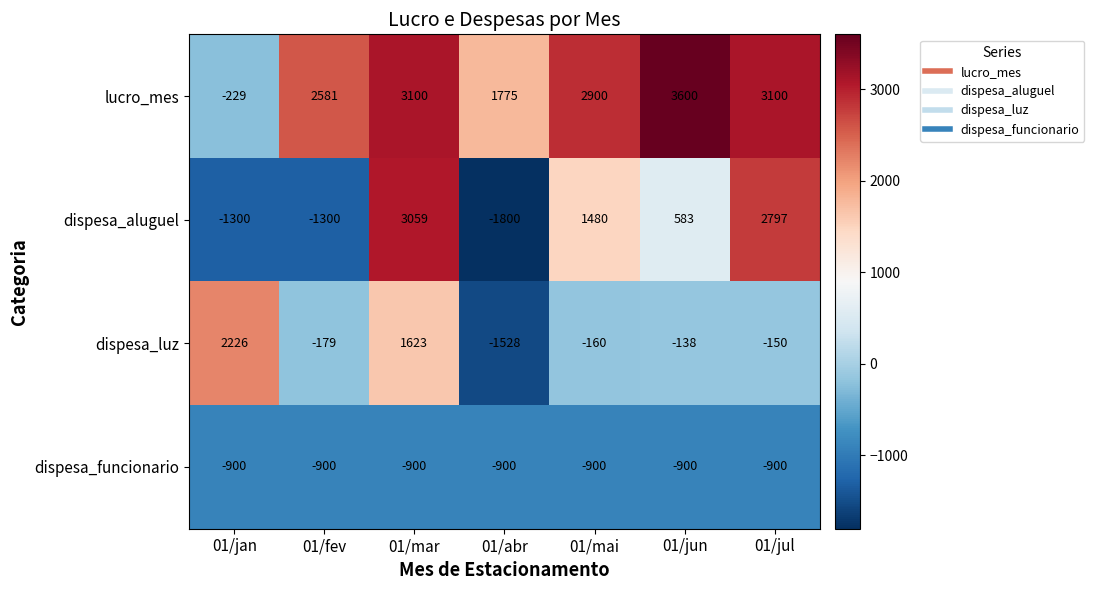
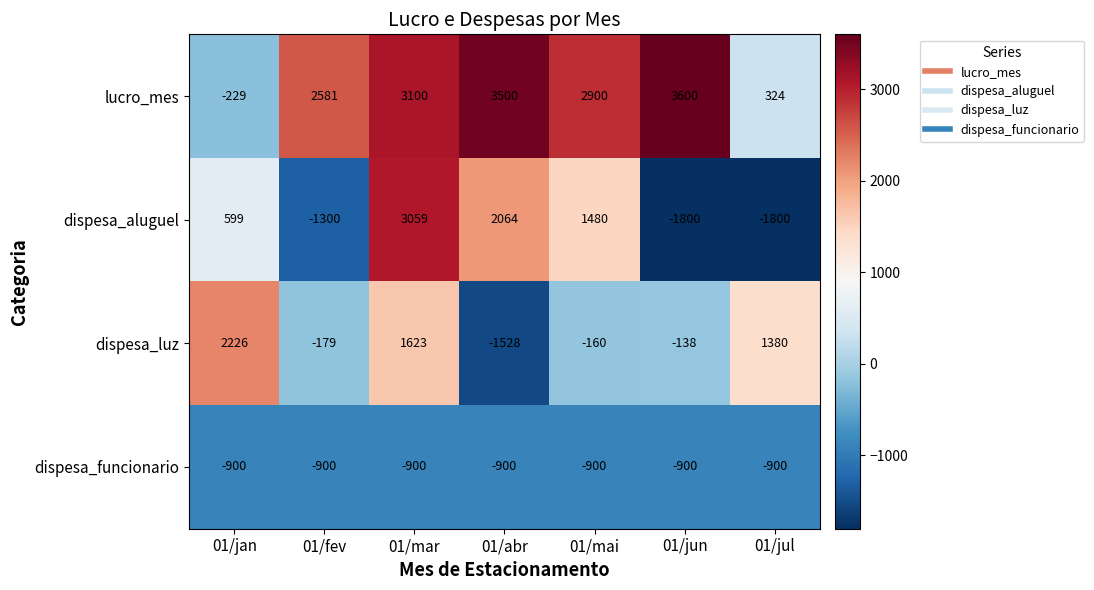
lucro_mes, 01/abr: 1775 -> 3500
lucro_mes, 01/jul: 3100 -> 324
dispesa_aluguel, 01/jan: -1300 -> 599
dispesa_aluguel, 01/abr: -1800 -> 2064
dispesa_aluguel, 01/jun: 583 -> -1800
dispesa_aluguel, 01/jul: 2797 -> -1800
dispesa_luz, 01/jul: -150 -> 1380
